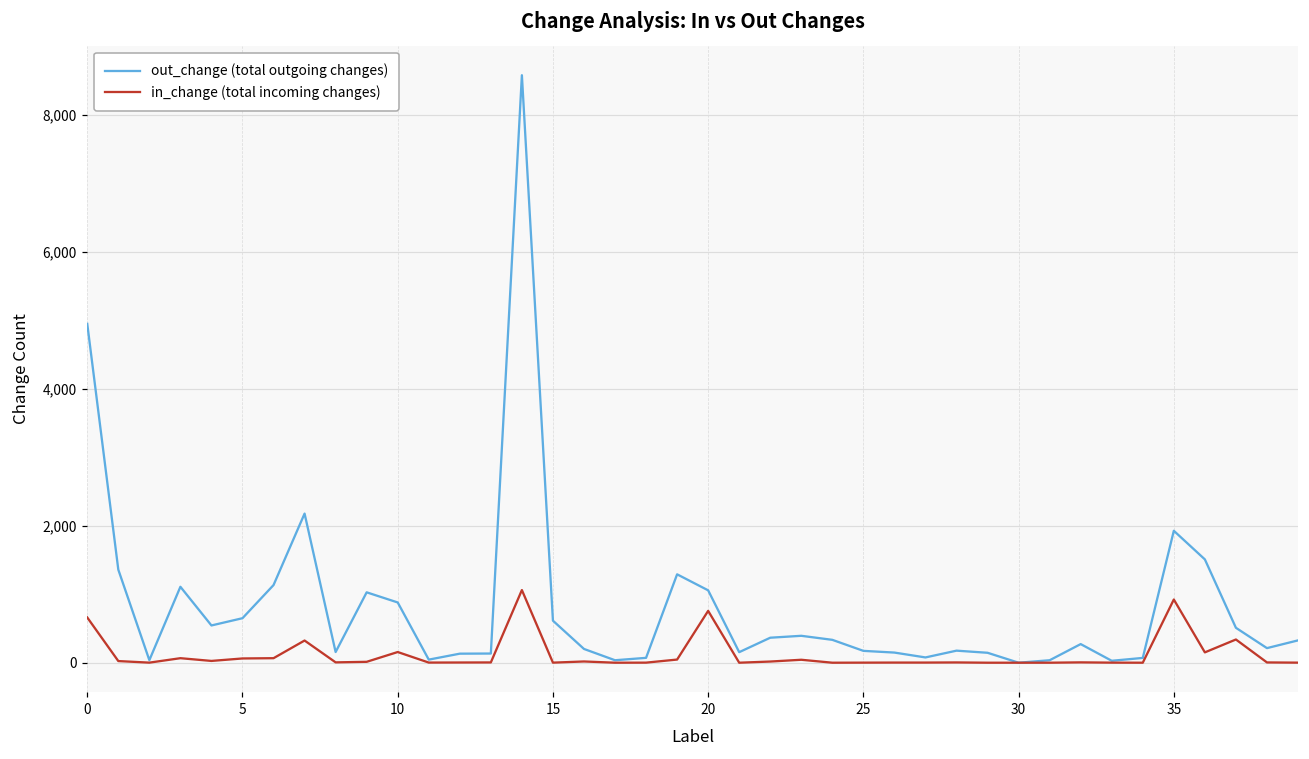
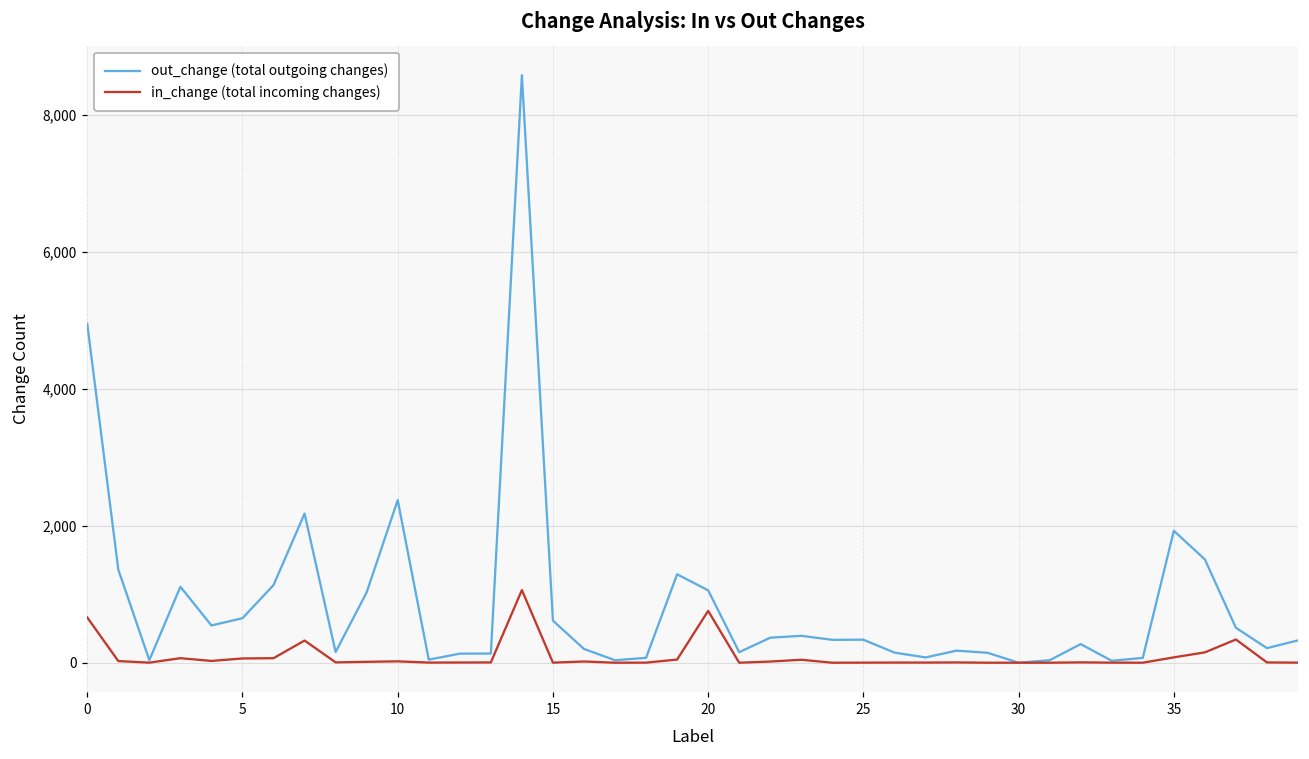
out_change (total outgoing changes), 10: 900 -> 2,400
in_change (total incoming changes), 10: 200 -> 0
out_change (total outgoing changes), 25: 200 -> 300
in_change (total incoming changes), 35: 900 -> 100
